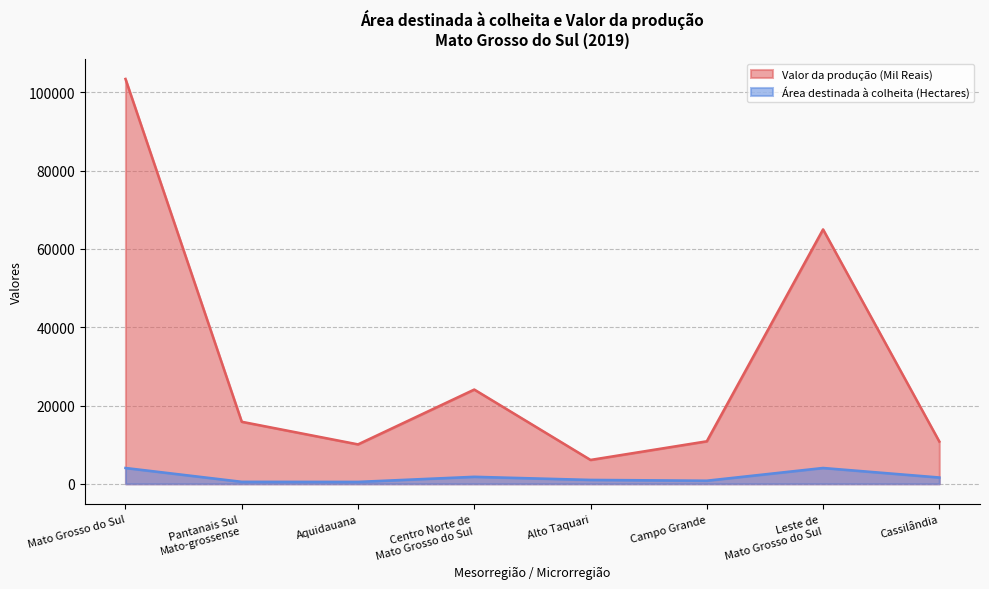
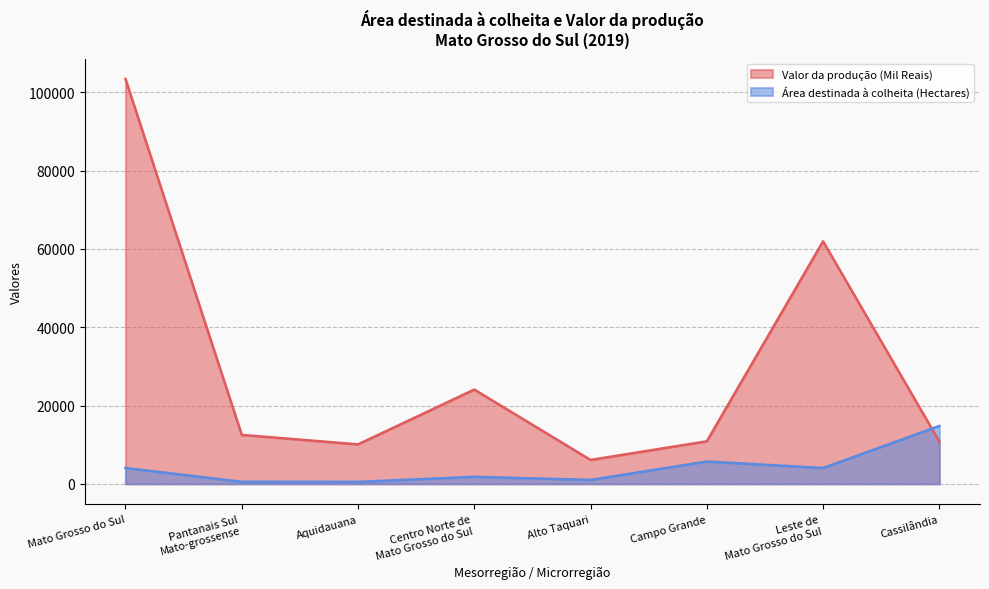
Valor da produção (Mil Reais), Pantanais Sul Mato-grossense: 16000 -> 12000
Área destinada à colheita (Hectares), Campo Grande: 1000 -> 6000
Valor da produção (Mil Reais), Leste de Mato Grosso do Sul: 65000 -> 62000
Área destinada à colheita (Hectares), Cassilândia: 2000 -> 15000
